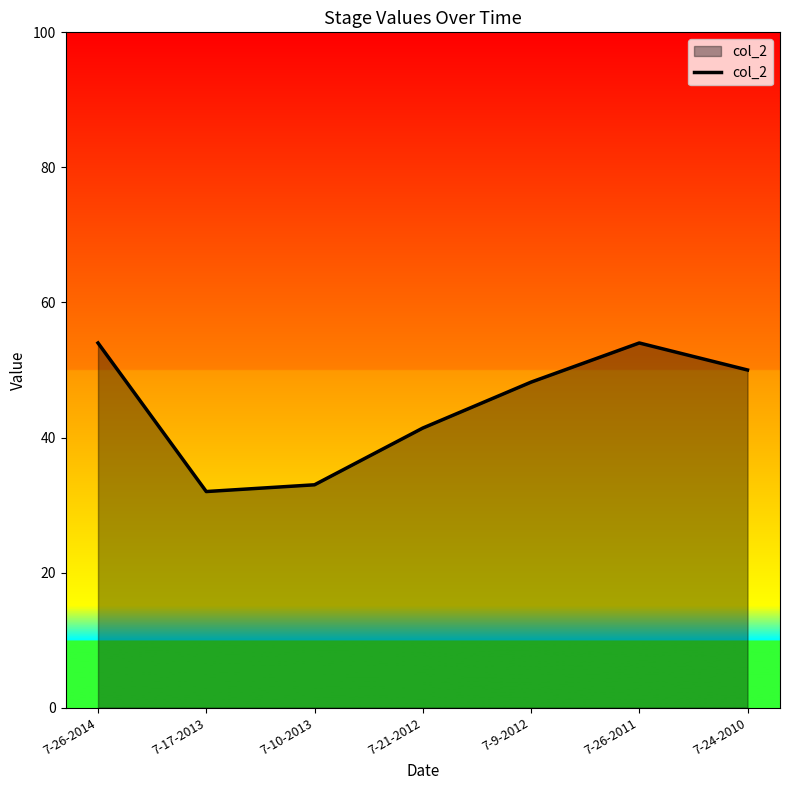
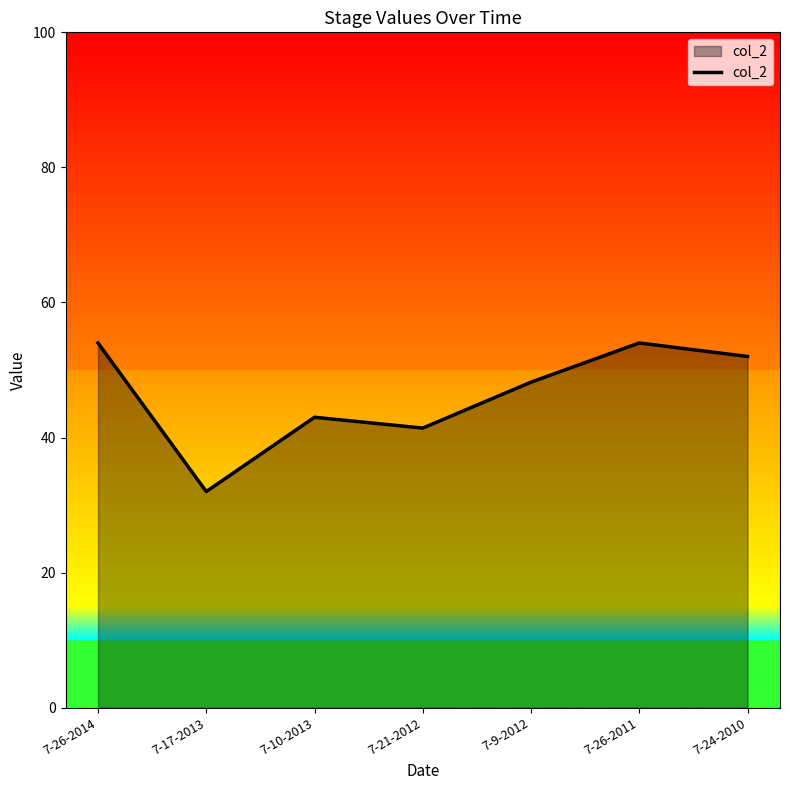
7-10-2013: 33 -> 43
7-24-2010: 50 -> 52
